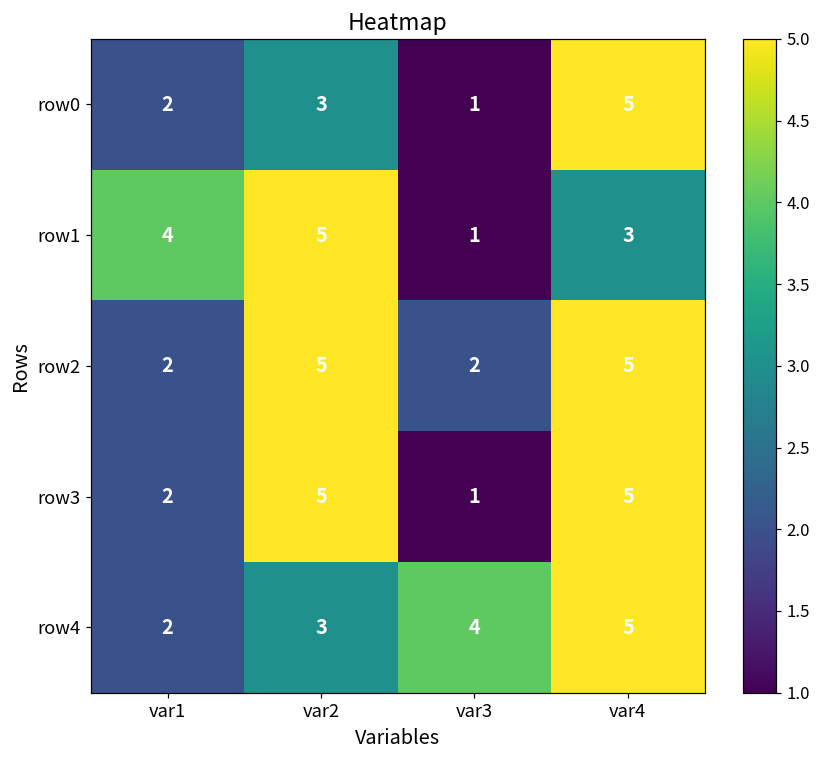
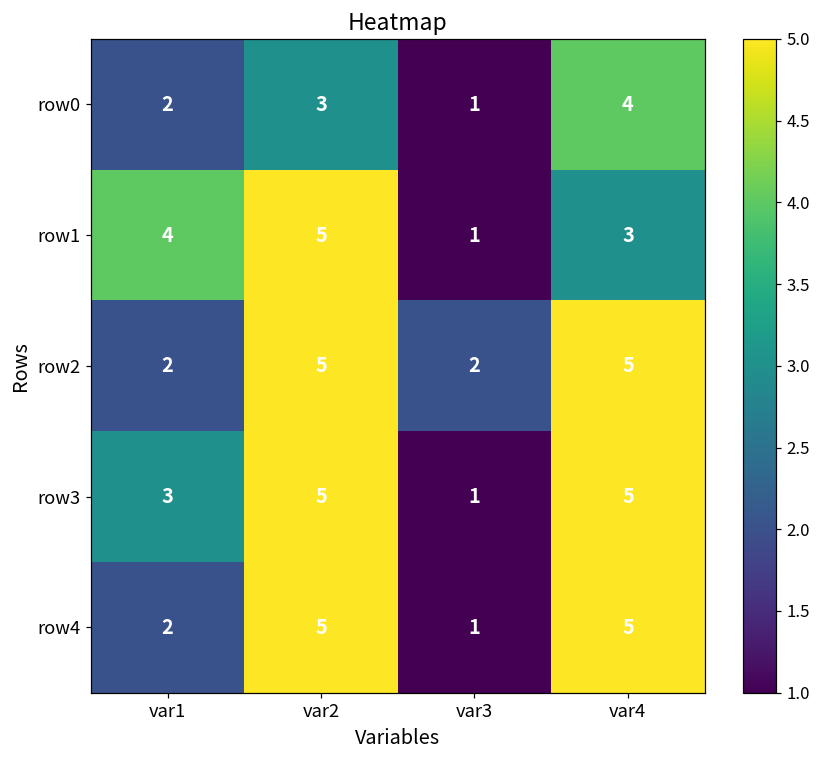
row0, var4: 5 -> 4
row3, var1: 2 -> 3
row4, var2: 3 -> 5
row4, var3: 4 -> 1
